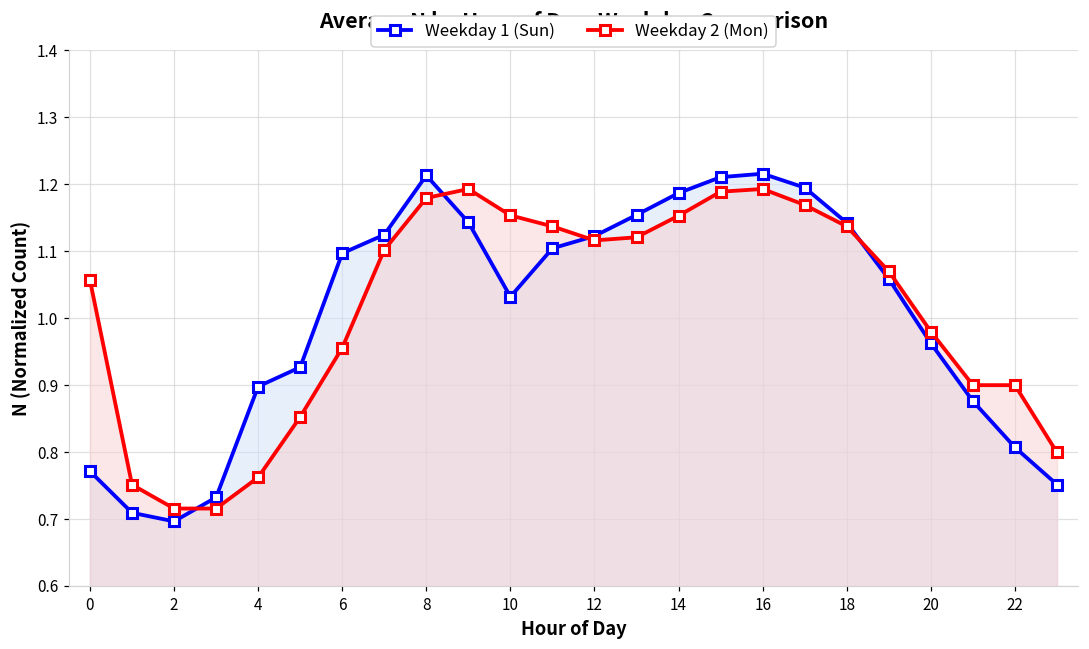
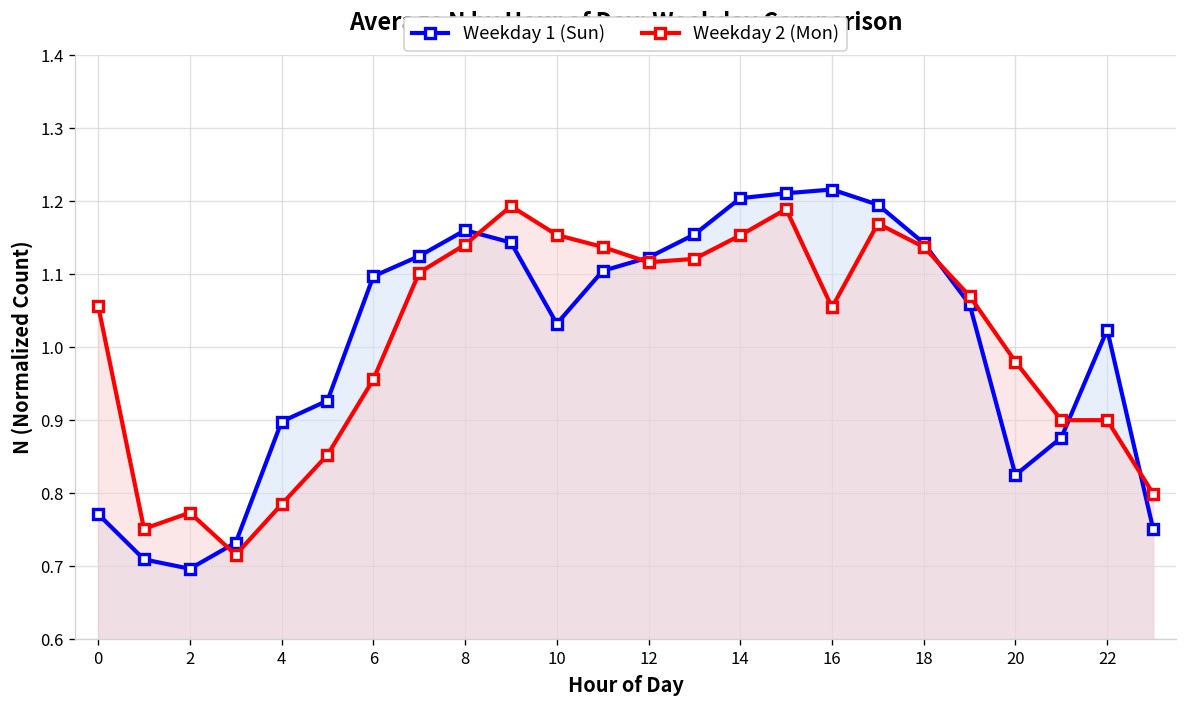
Weekday 2 (Mon), 2: 0.72 -> 0.77
Weekday 2 (Mon), 4: 0.76 -> 0.78
Weekday 1 (Sun), 8: 1.21 -> 1.16
Weekday 2 (Mon), 8: 1.18 -> 1.14
Weekday 1 (Sun), 14: 1.19 -> 1.20
Weekday 2 (Mon), 16: 1.19 -> 1.05
Weekday 1 (Sun), 20: 0.96 -> 0.82
Weekday 1 (Sun), 22: 0.81 -> 1.02
